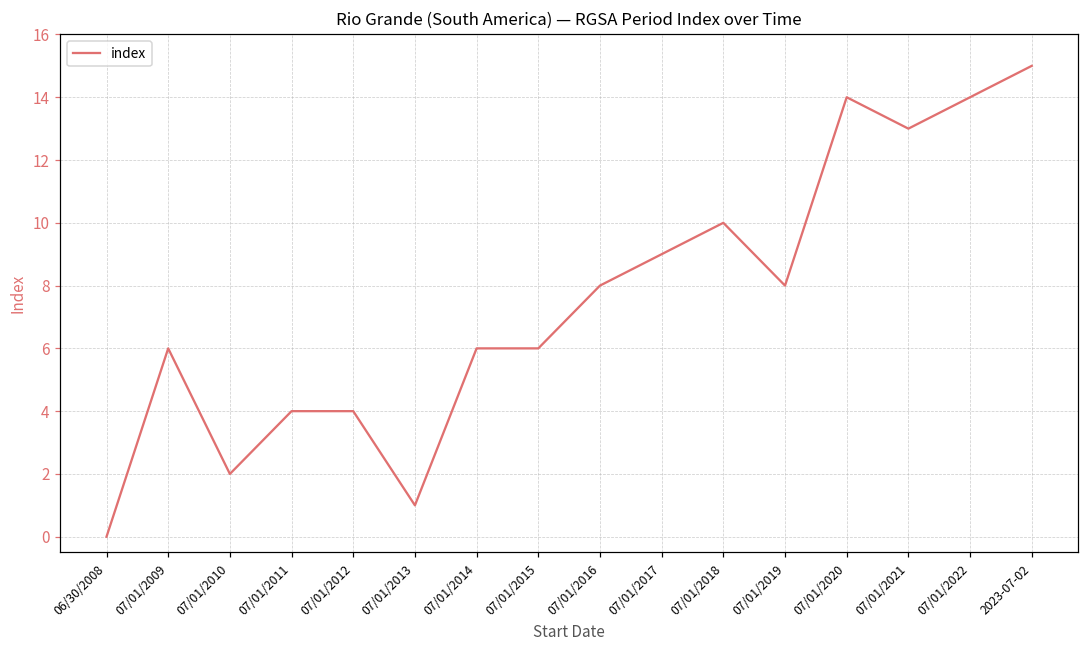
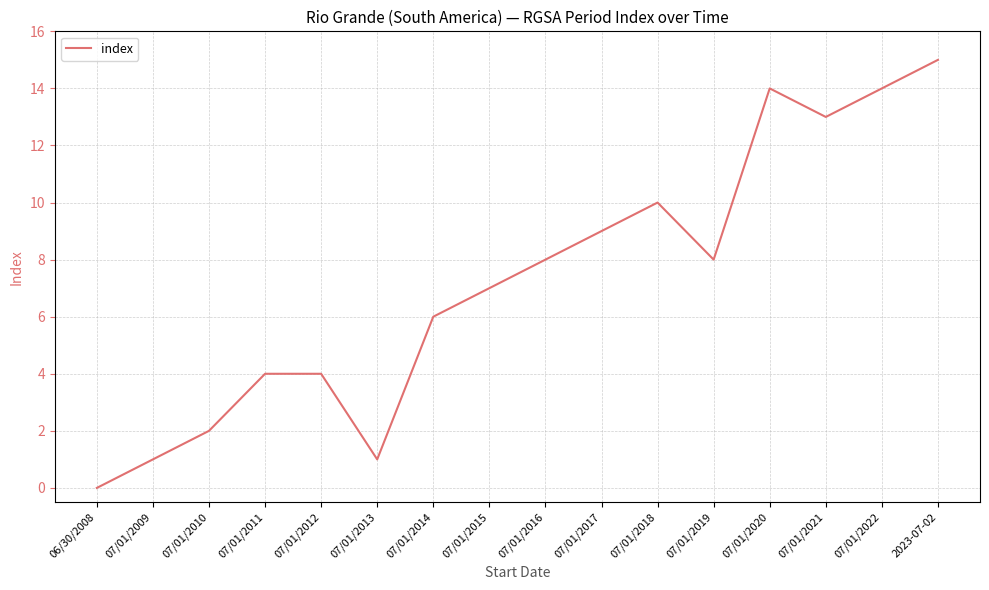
07/01/2009: 6 -> 1
07/01/2015: 6 -> 7
